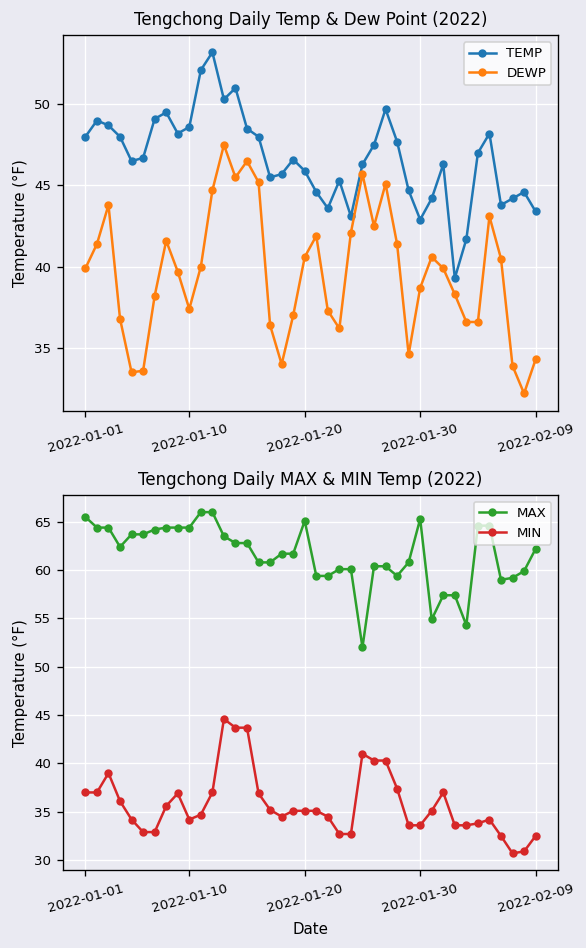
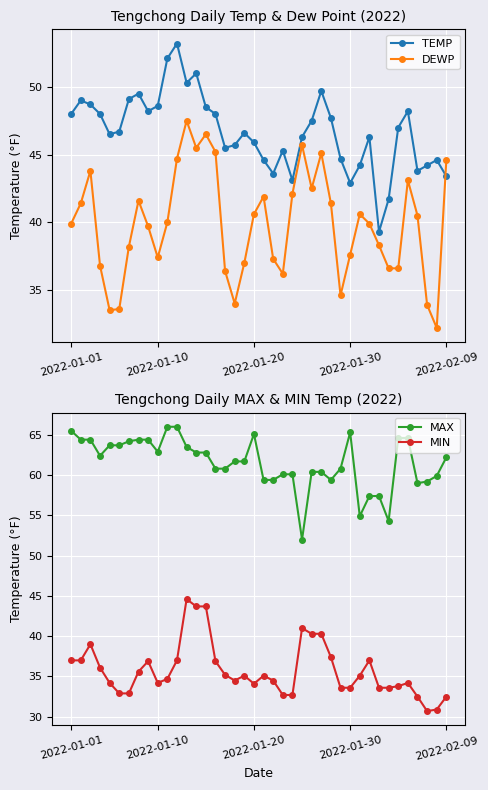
Tengchong Daily Temp & Dew Point (2022), DEWP, 2022-01-30: 38.7 -> 37.6
Tengchong Daily Temp & Dew Point (2022), DEWP, 2022-02-09: 34.3 -> 44.6
Tengchong Daily MAX & MIN Temp (2022), MAX, 2022-01-10: 64 -> 63
Tengchong Daily MAX & MIN Temp (2022), MIN, 2022-01-20: 35 -> 34
